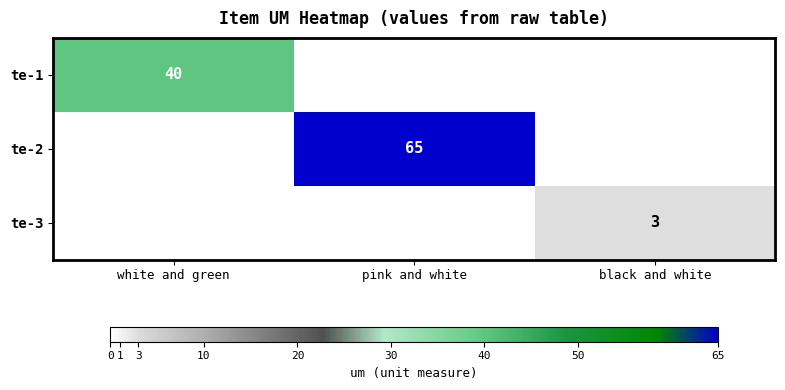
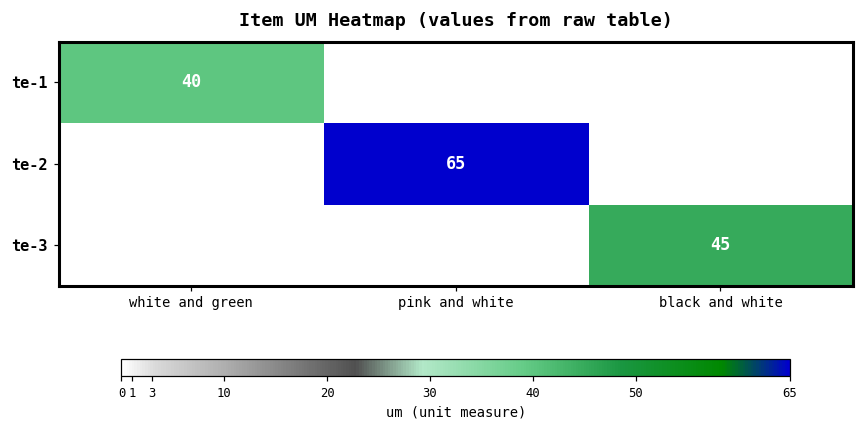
te-3, black and white: 3 -> 45
